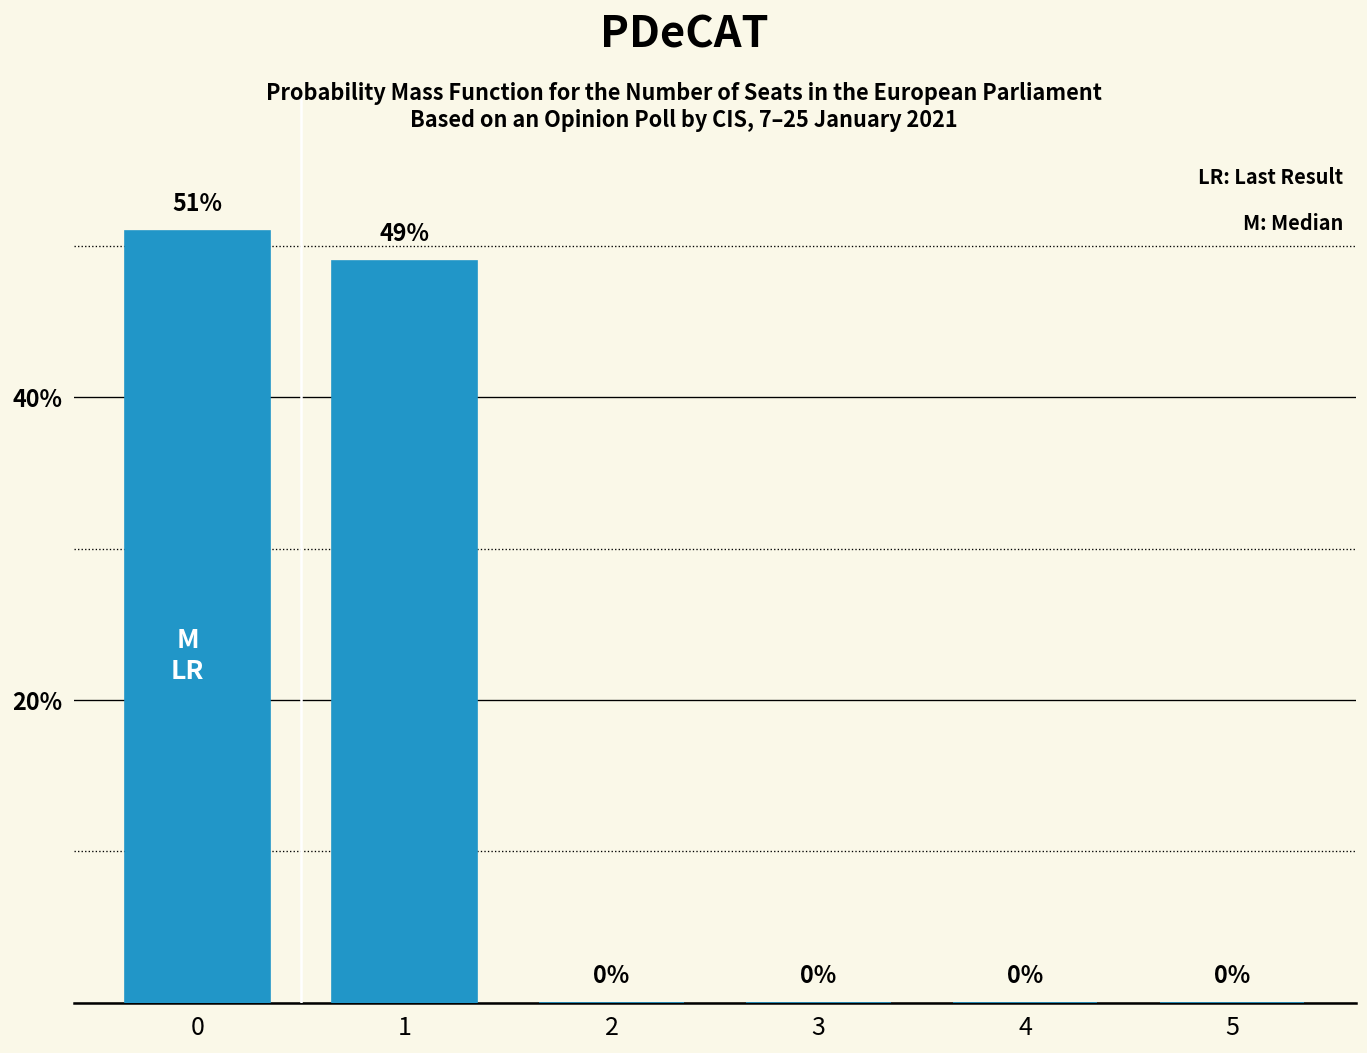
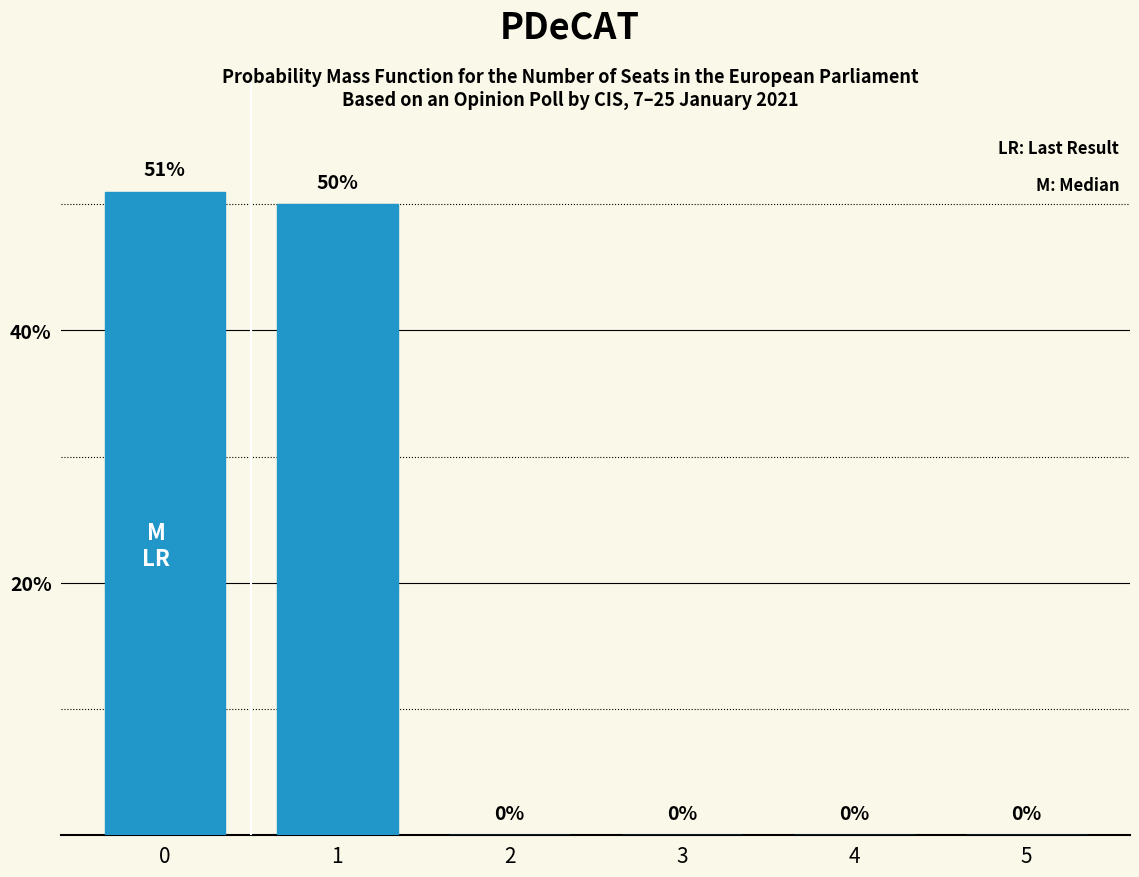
1: 49% -> 50%
